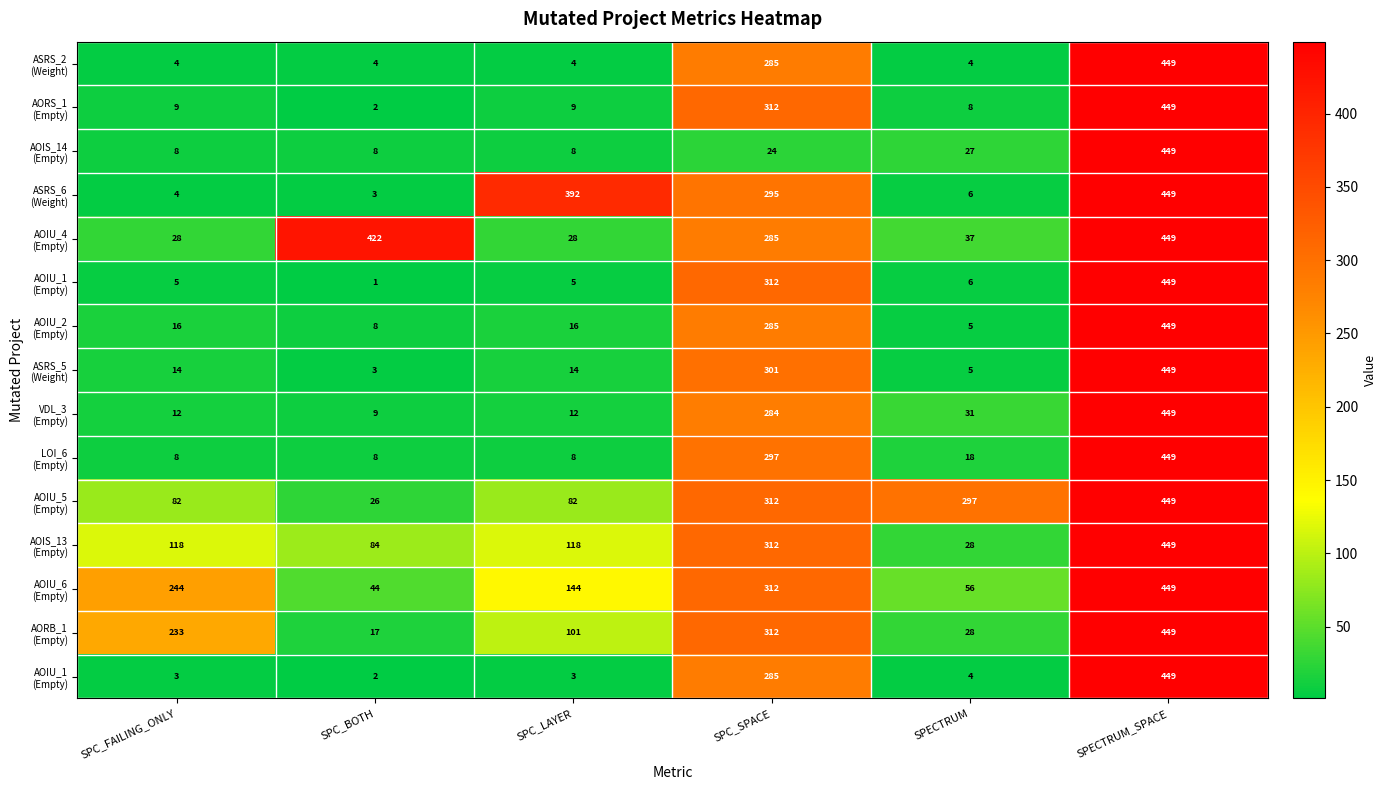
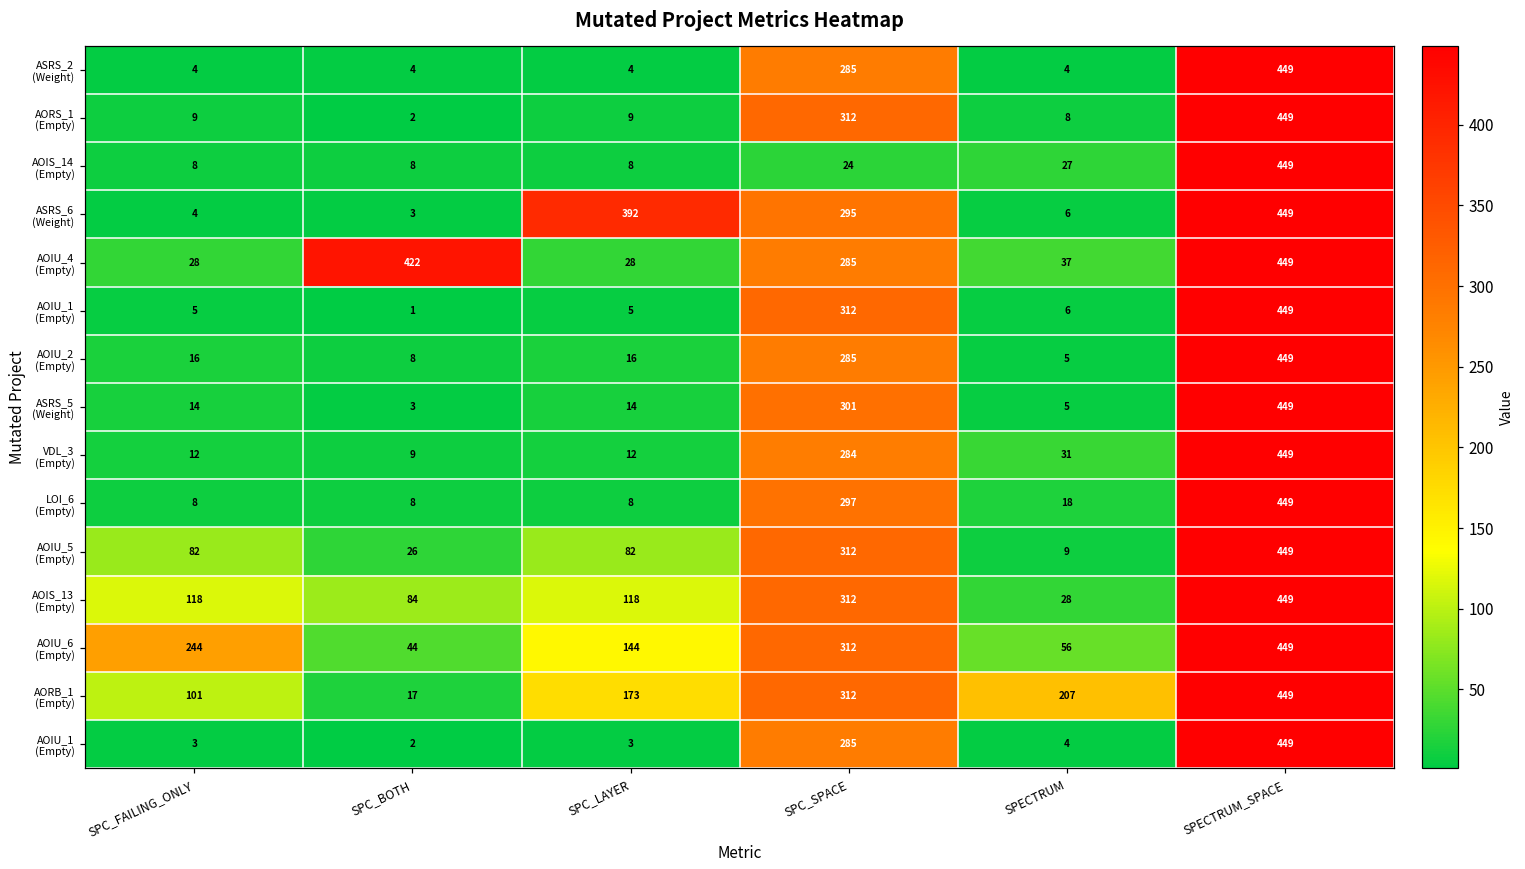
AOIU_5 (Empty), SPECTRUM: 297 -> 9
AORB_1 (Empty), SPC_FAILING_ONLY: 233 -> 101
AORB_1 (Empty), SPC_LAYER: 101 -> 173
AORB_1 (Empty), SPECTRUM: 28 -> 207
